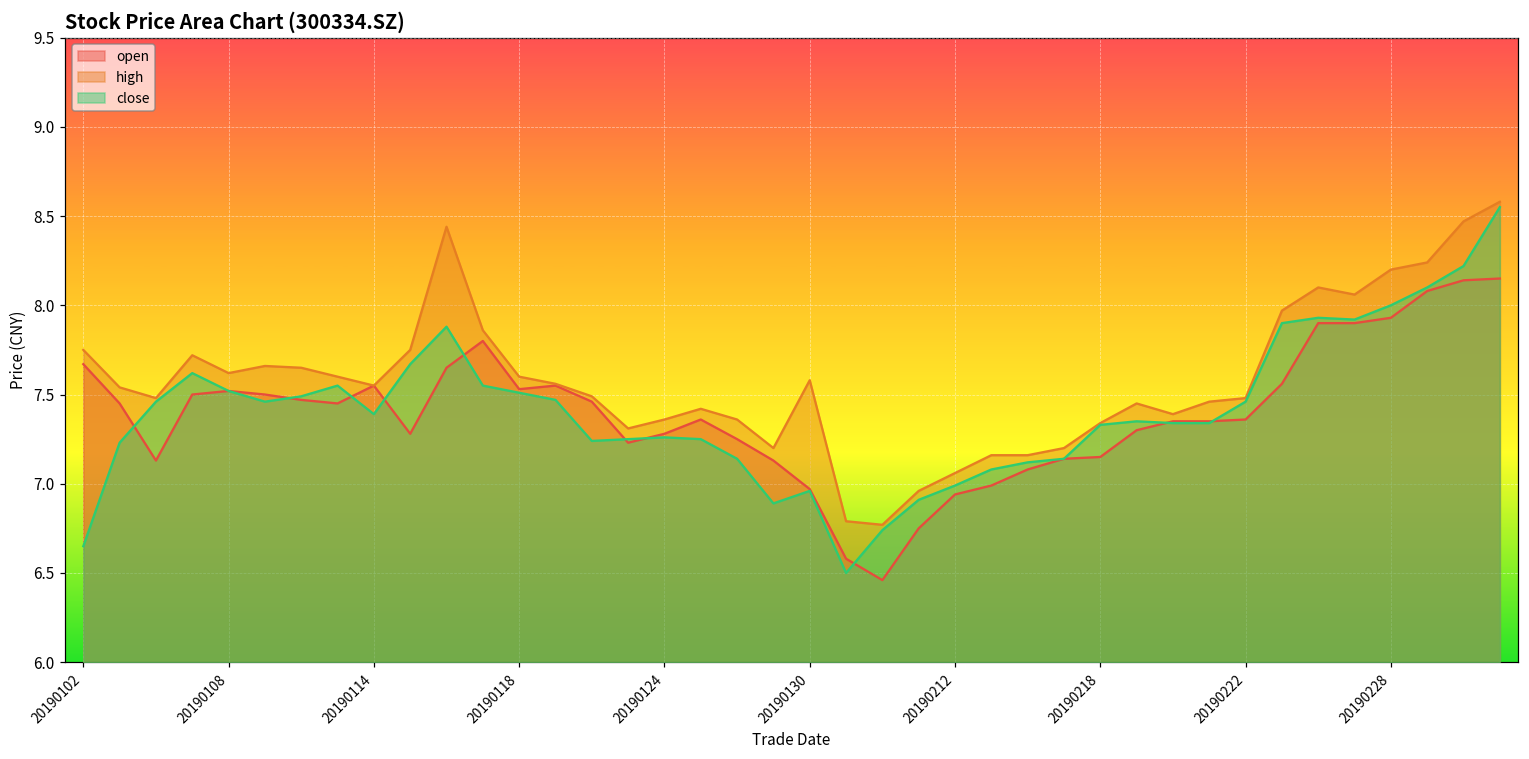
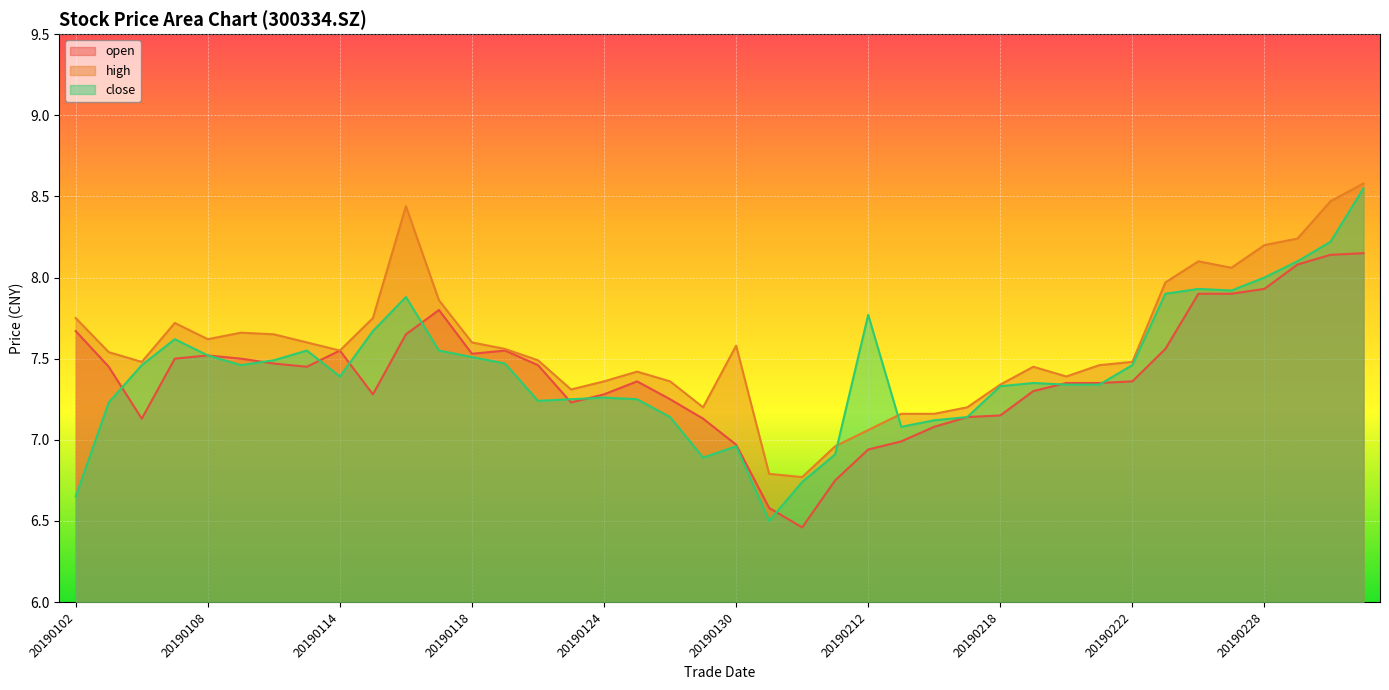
close, 20190212: 6.99 -> 7.77
